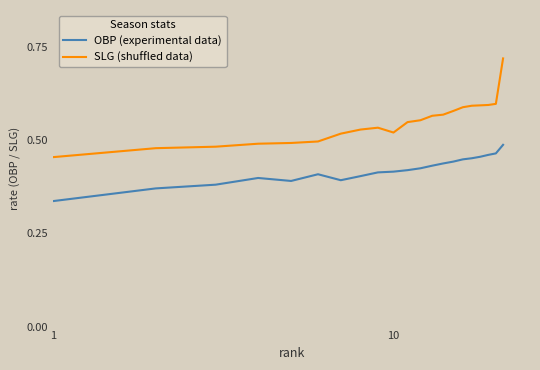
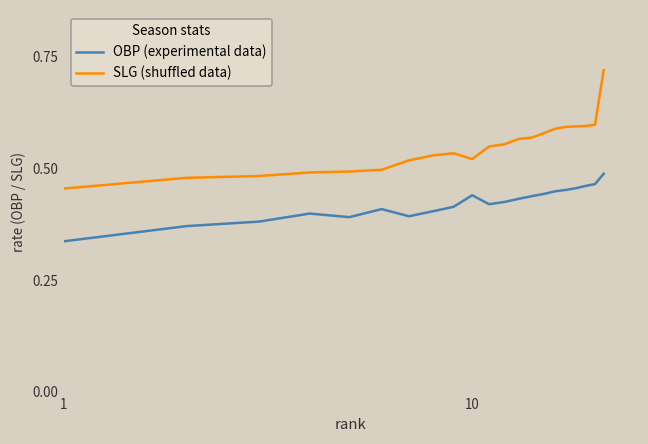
OBP (experimental data), 10: 0.42 -> 0.44
